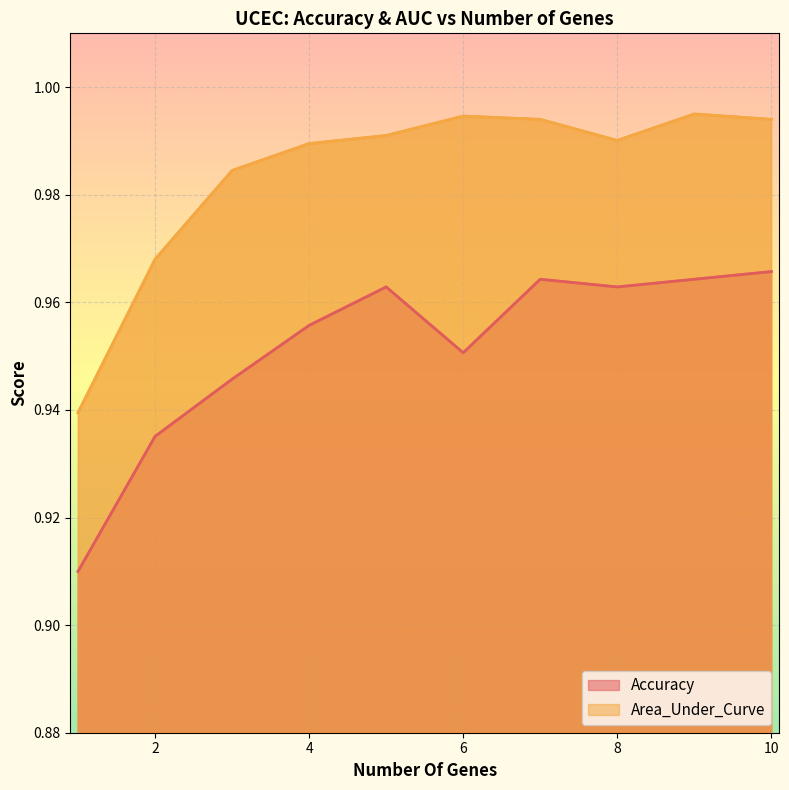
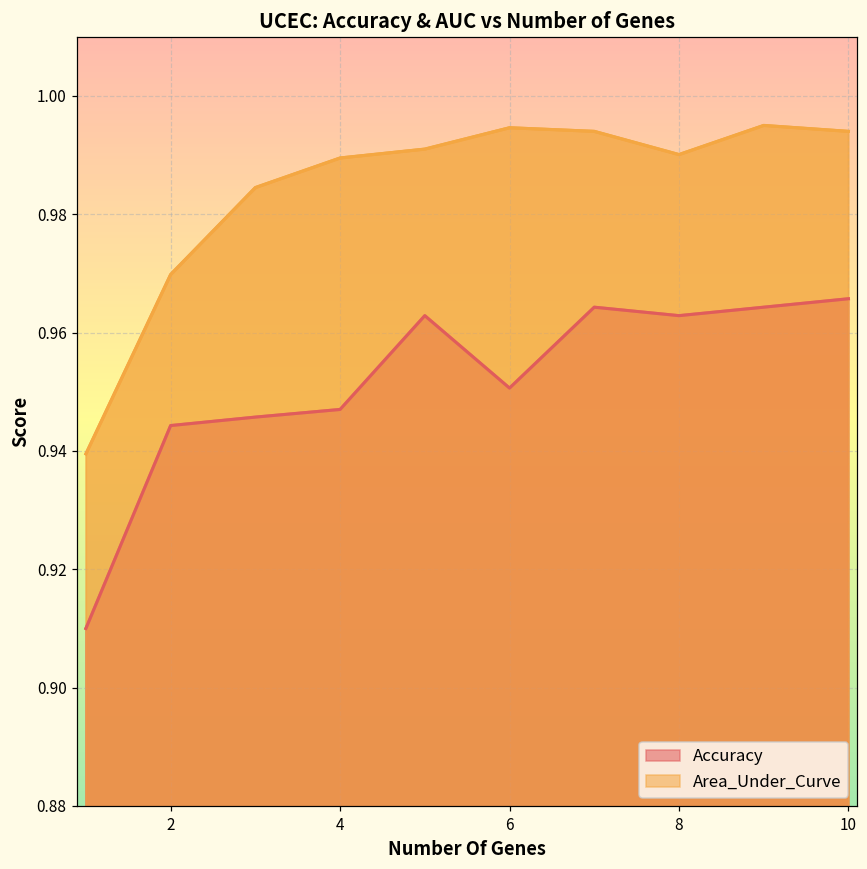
Accuracy, 2: 0.935 -> 0.944
Area_Under_Curve, 2: 0.968 -> 0.970
Accuracy, 4: 0.956 -> 0.947
